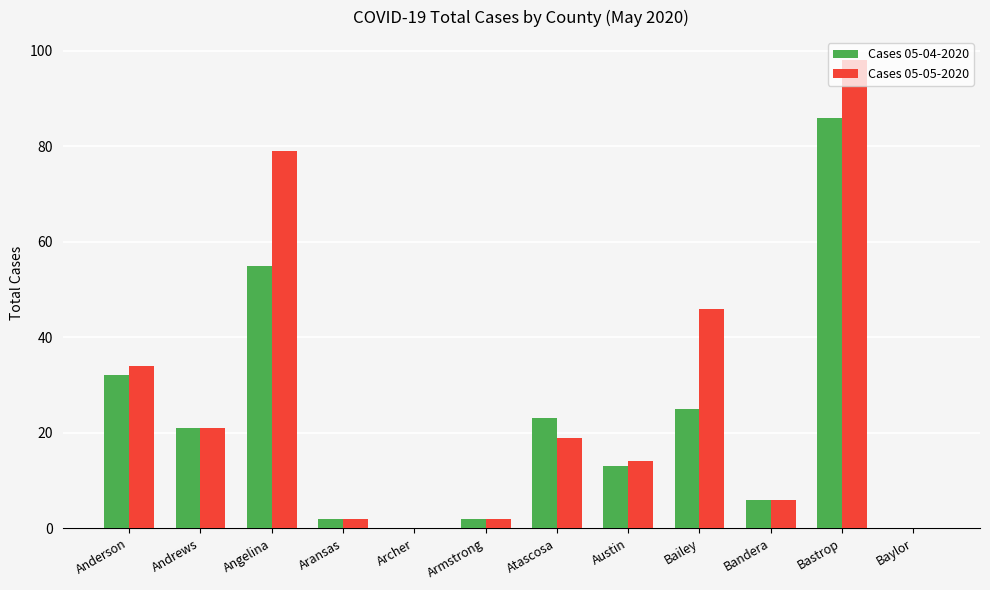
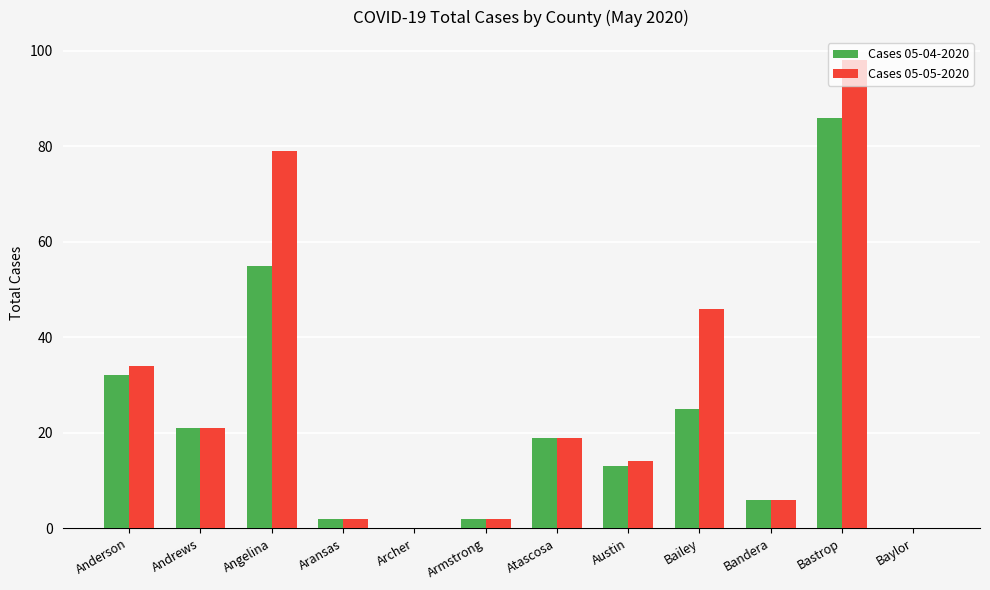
Cases 05-04-2020, Atascosa: 23 -> 19
